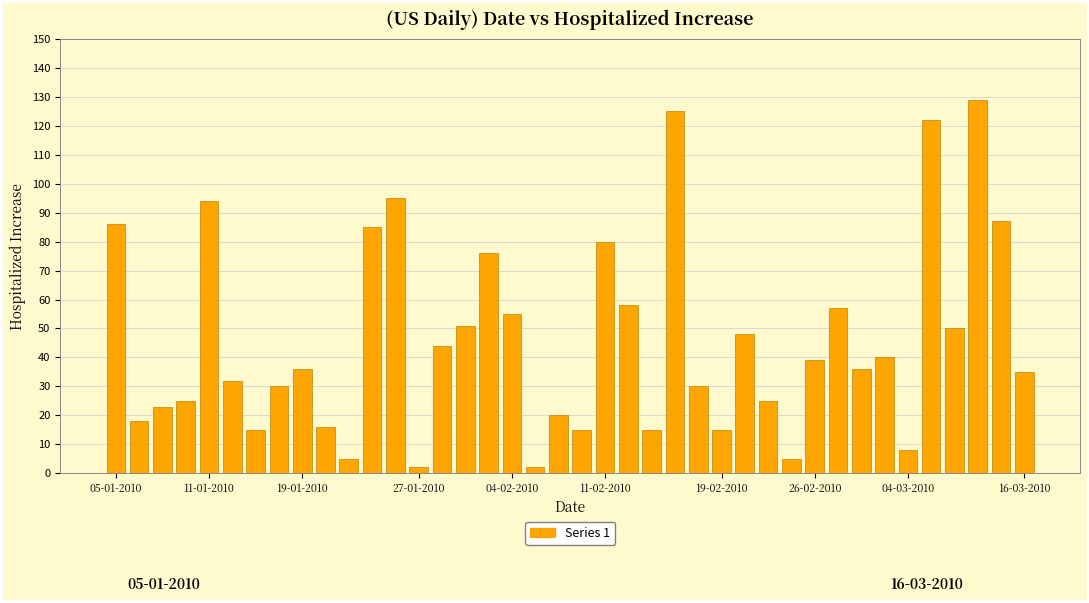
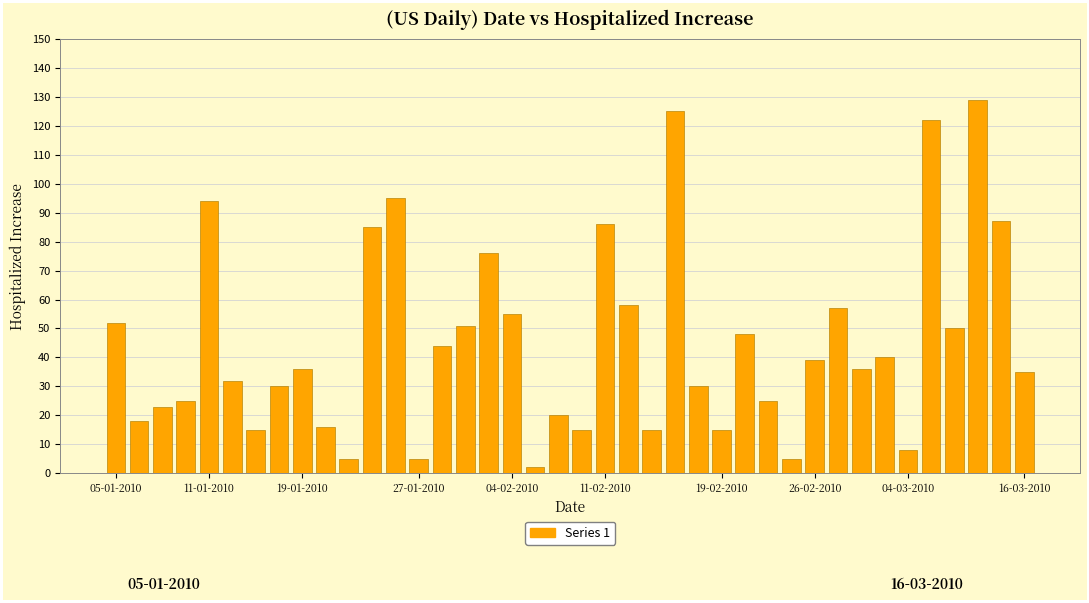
05-01-2010: 86 -> 52
27-01-2010: 2 -> 5
11-02-2010: 80 -> 86
